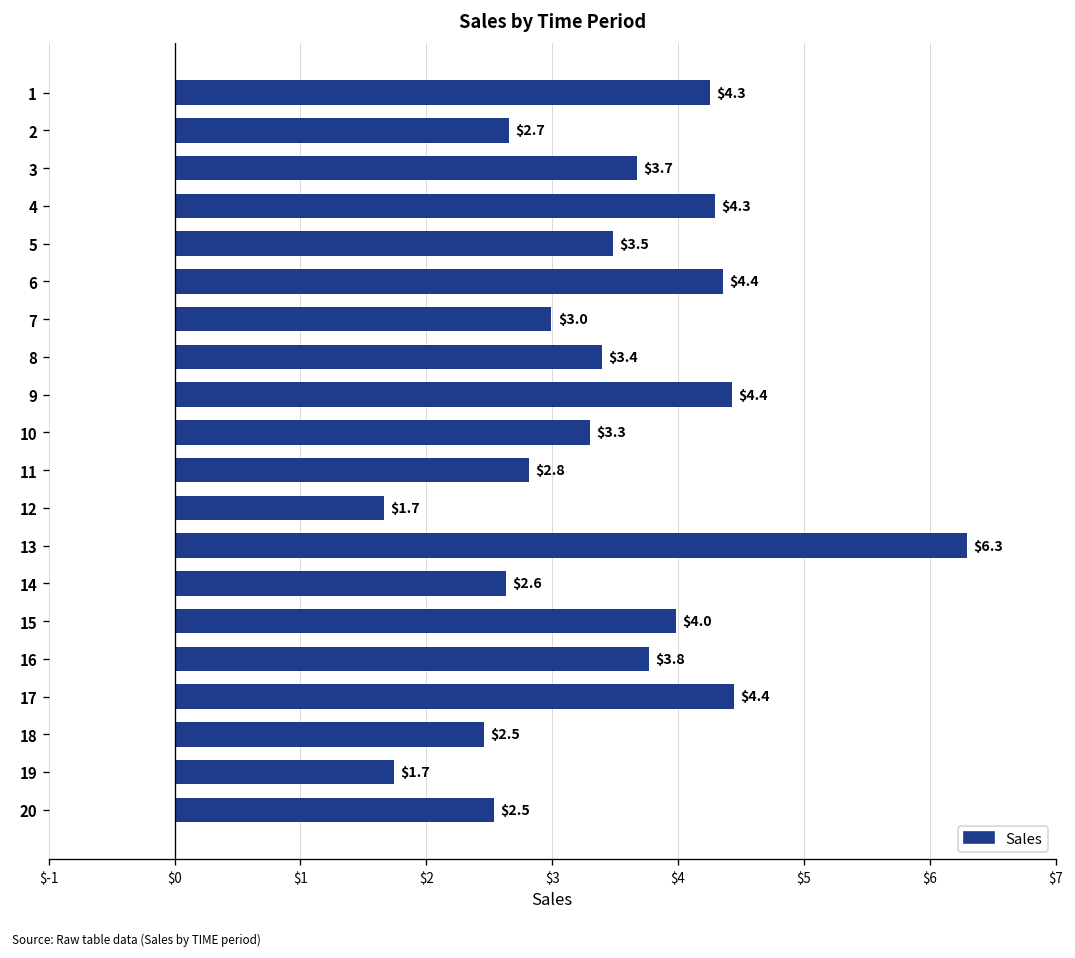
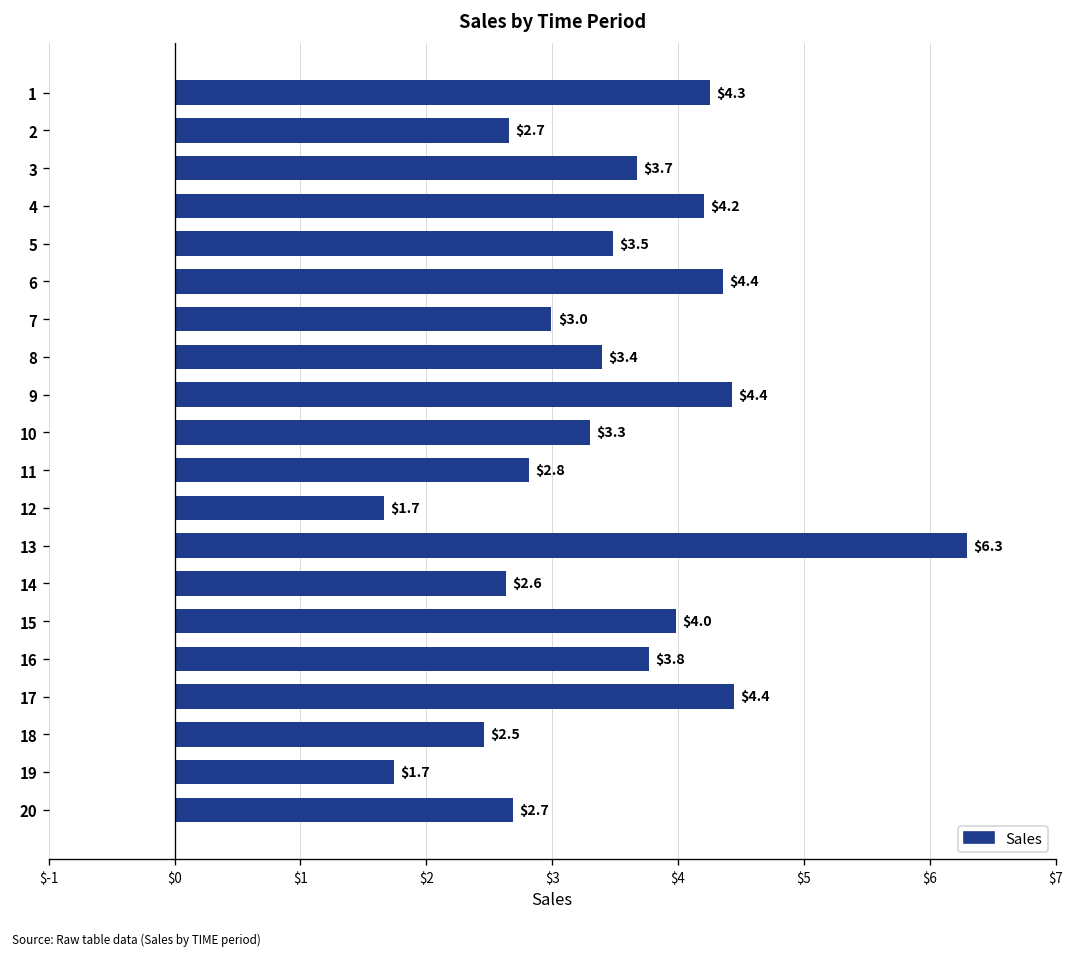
4: $4.3 -> $4.2
20: $2.5 -> $2.7
